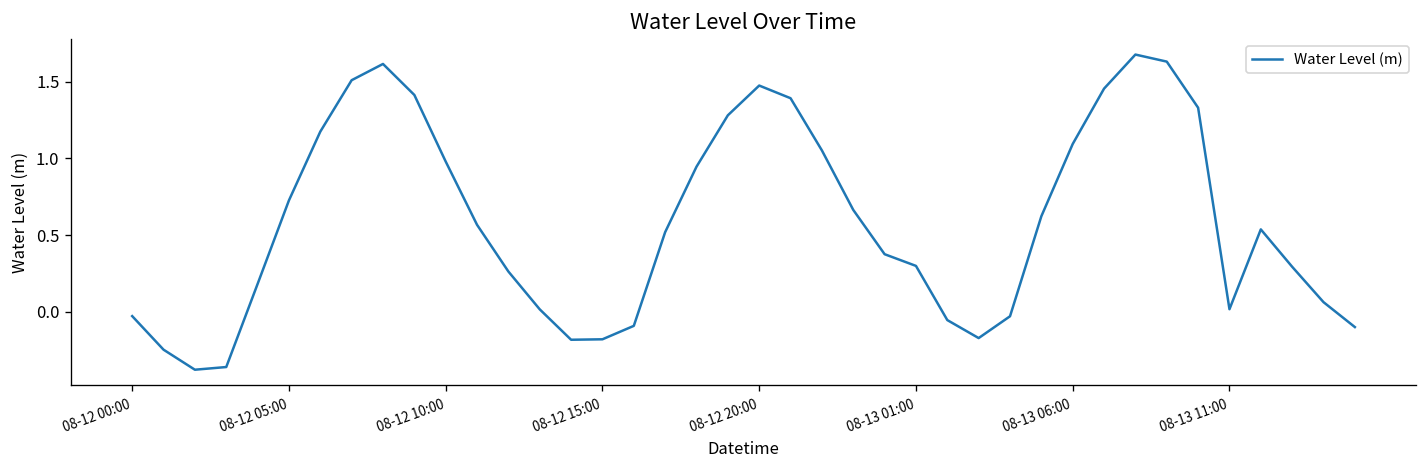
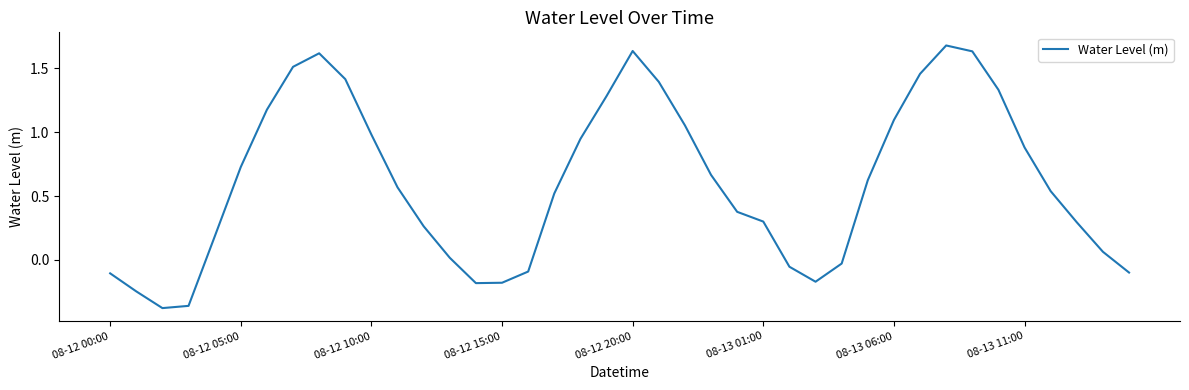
08-12 00:00: -0.03 -> -0.10
08-12 20:00: 1.48 -> 1.63
08-13 11:00: 0.02 -> 0.88
